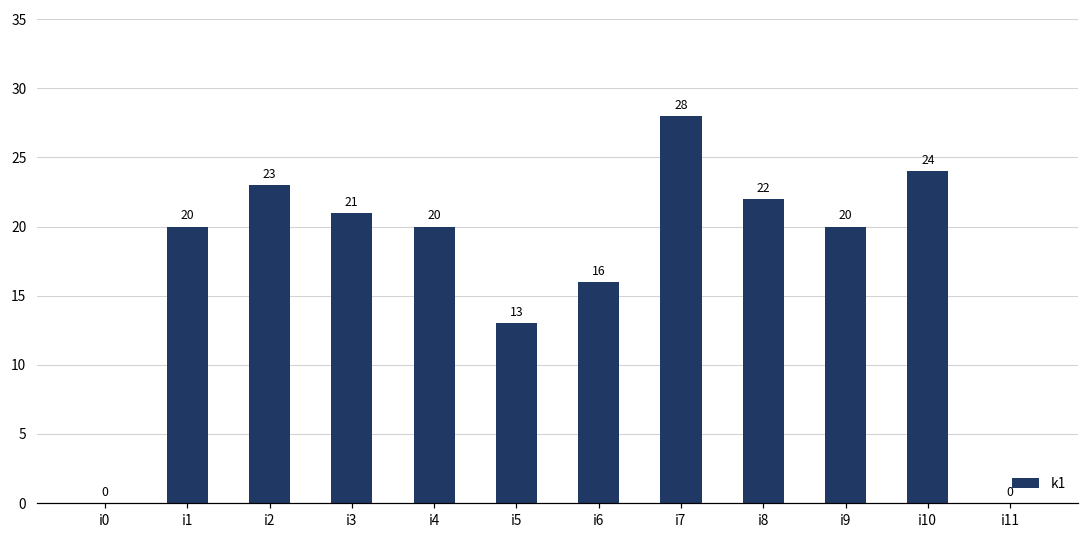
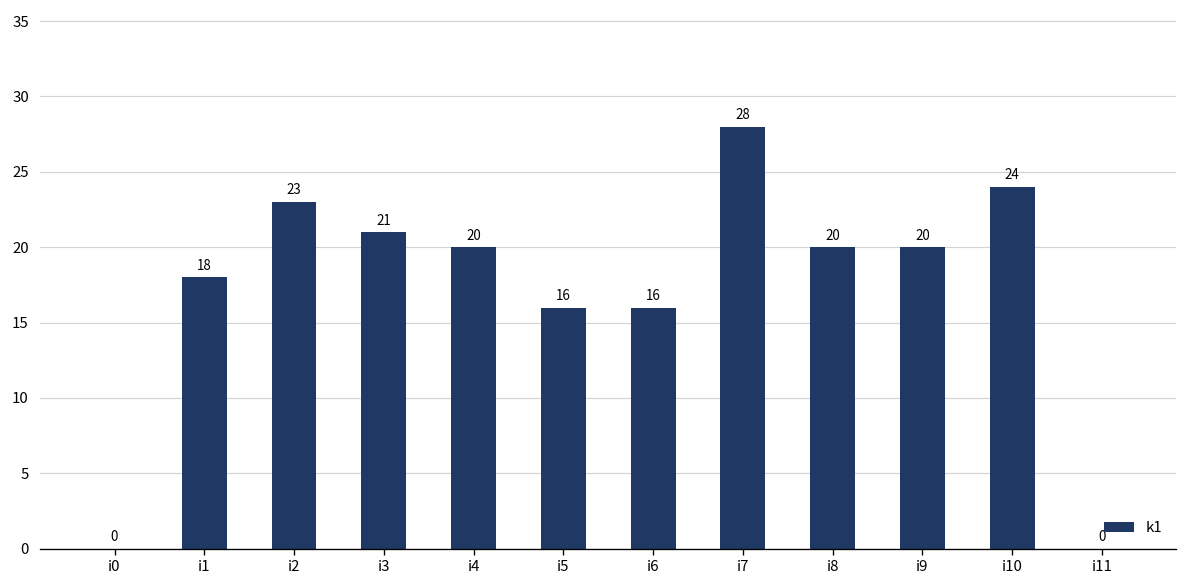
i1: 20 -> 18
i5: 13 -> 16
i8: 22 -> 20
